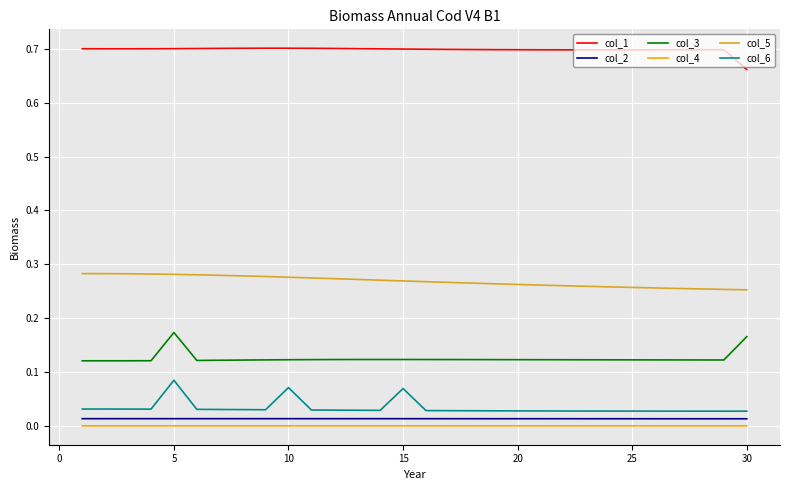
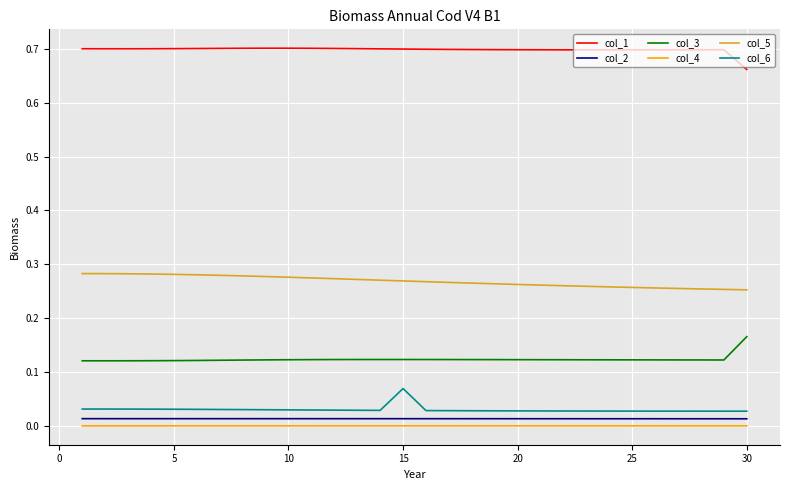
col_3, 5: 0.17 -> 0.12
col_6, 5: 0.08 -> 0.03
col_6, 10: 0.07 -> 0.03
